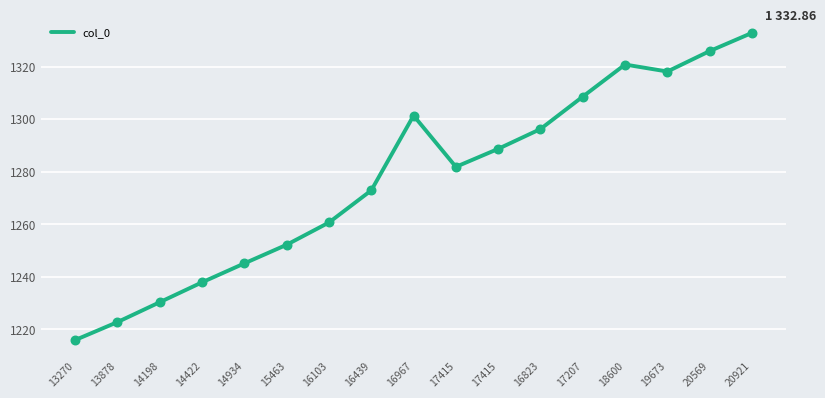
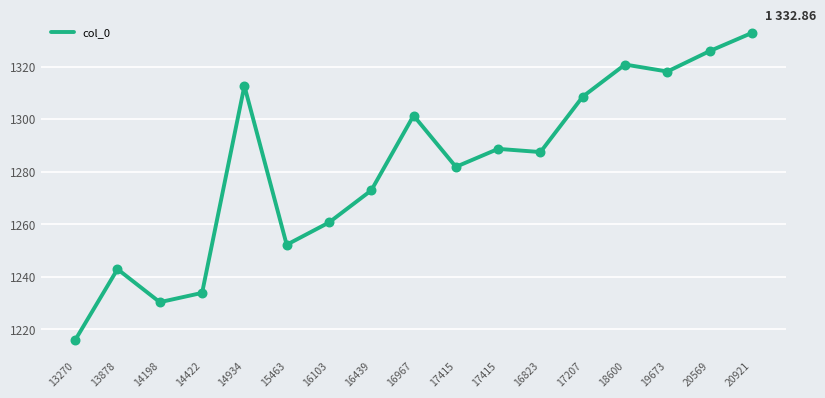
13878: 1223 -> 1243
14422: 1238 -> 1234
14934: 1245 -> 1313
16823: 1296 -> 1288
